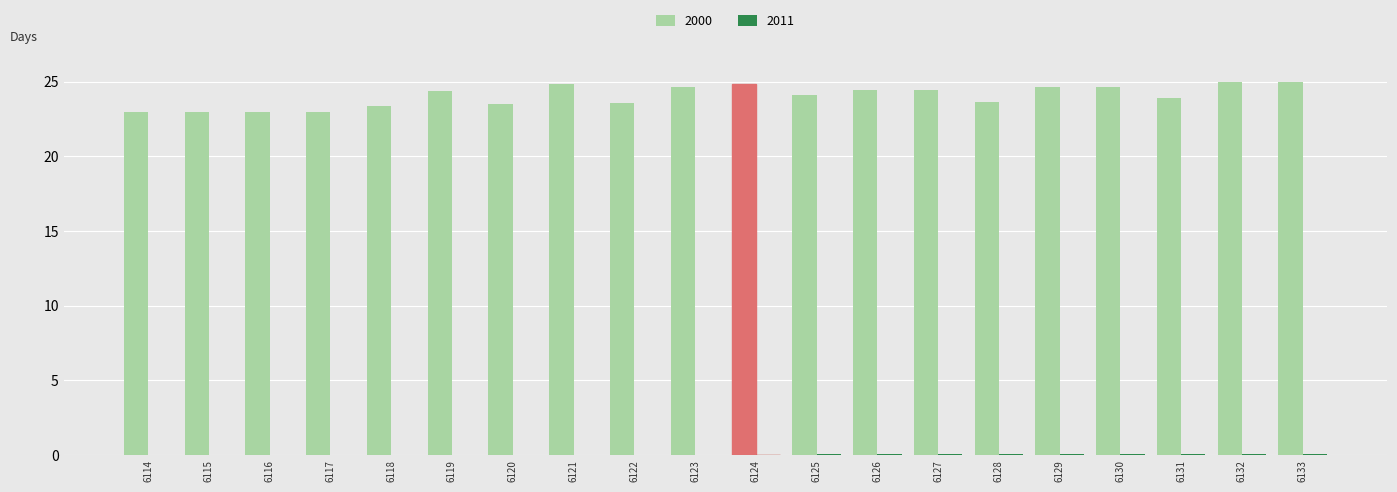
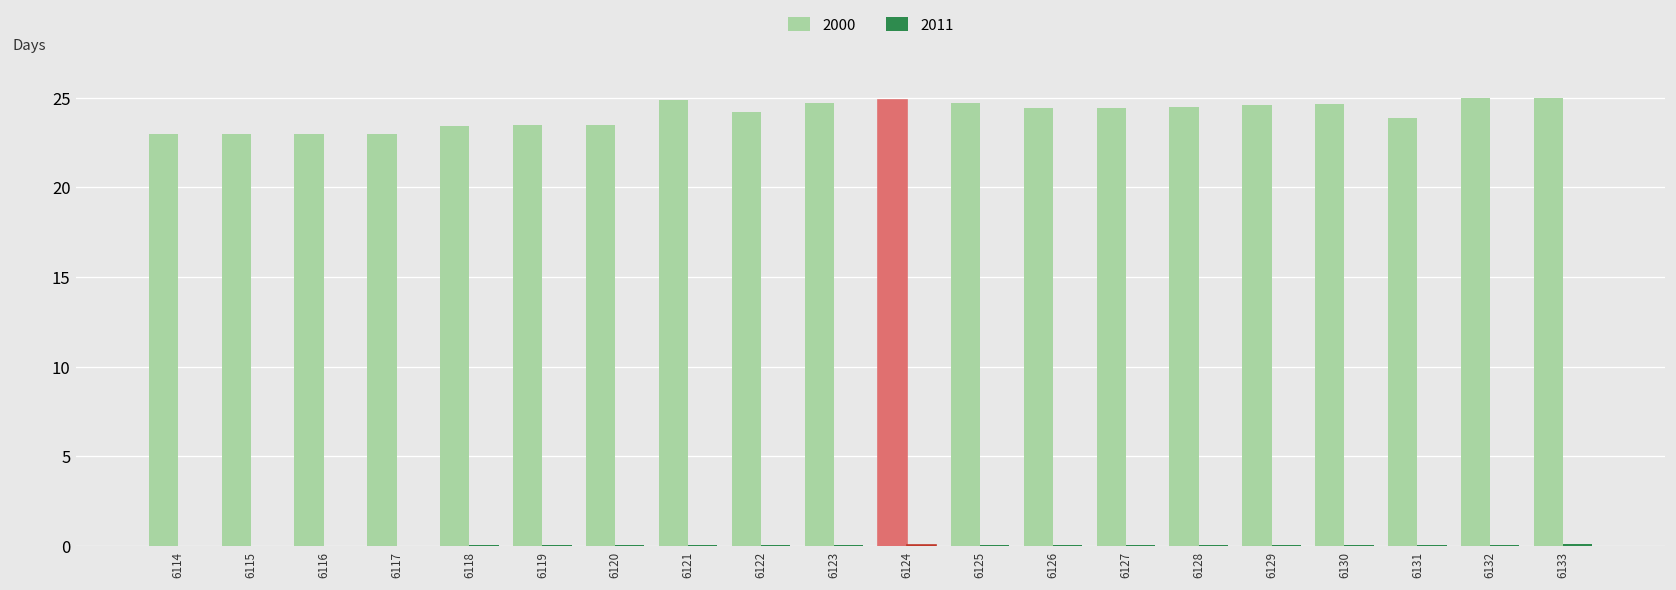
2000, 6119: 24.4 -> 23.5
2000, 6122: 23.6 -> 24.2
2000, 6125: 24.1 -> 24.7
2000, 6128: 23.6 -> 24.5
